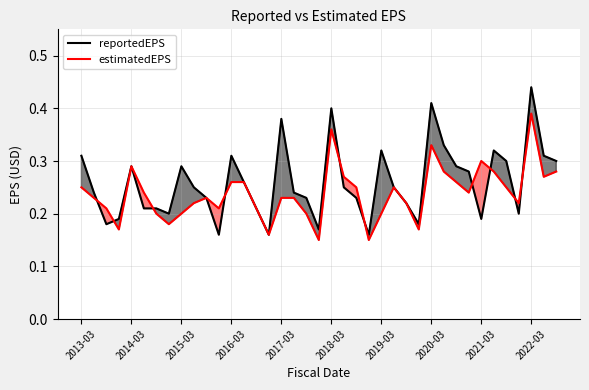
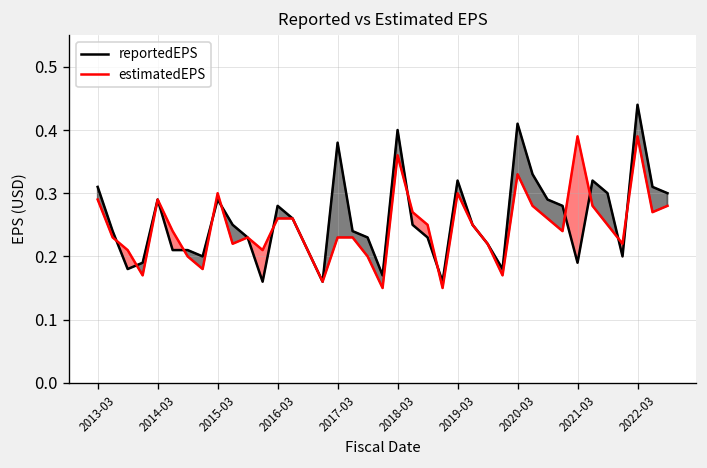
estimatedEPS, 2013-03: 0.25 -> 0.29
estimatedEPS, 2015-03: 0.2 -> 0.3
reportedEPS, 2016-03: 0.31 -> 0.28
estimatedEPS, 2019-03: 0.2 -> 0.3
estimatedEPS, 2021-03: 0.30 -> 0.39
